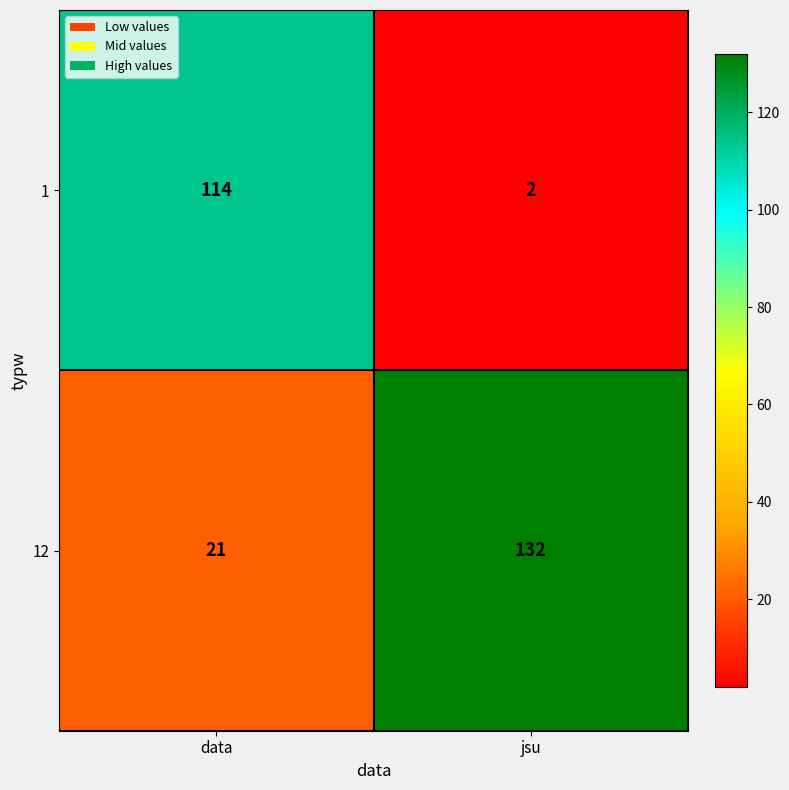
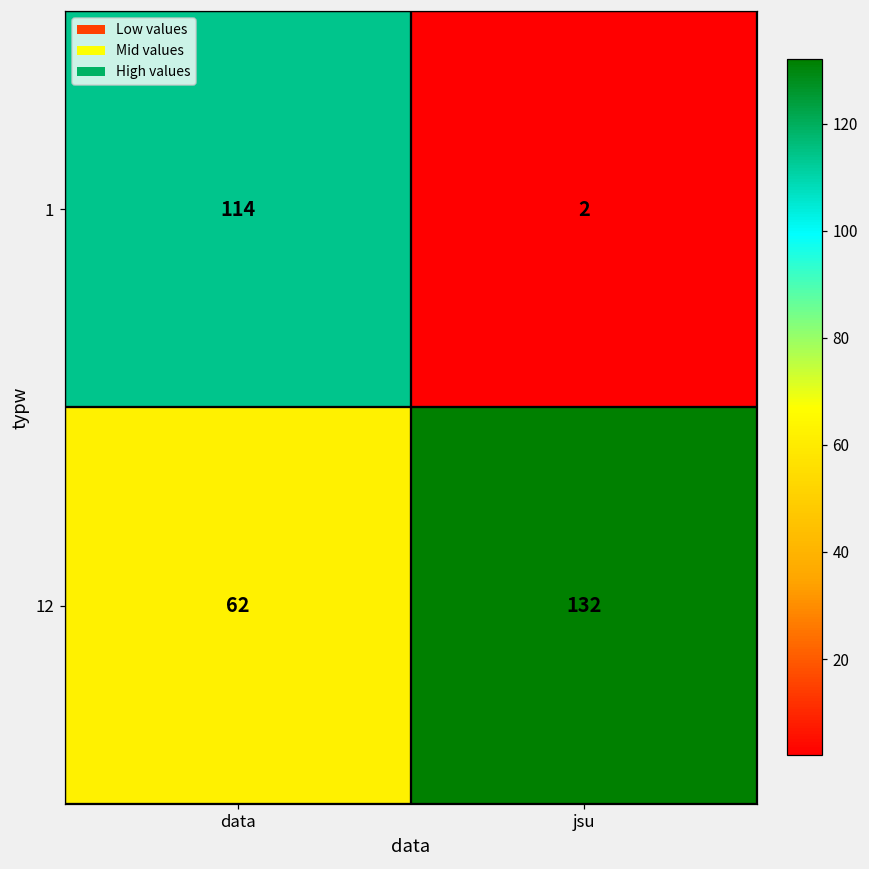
12, data: 21 -> 62
